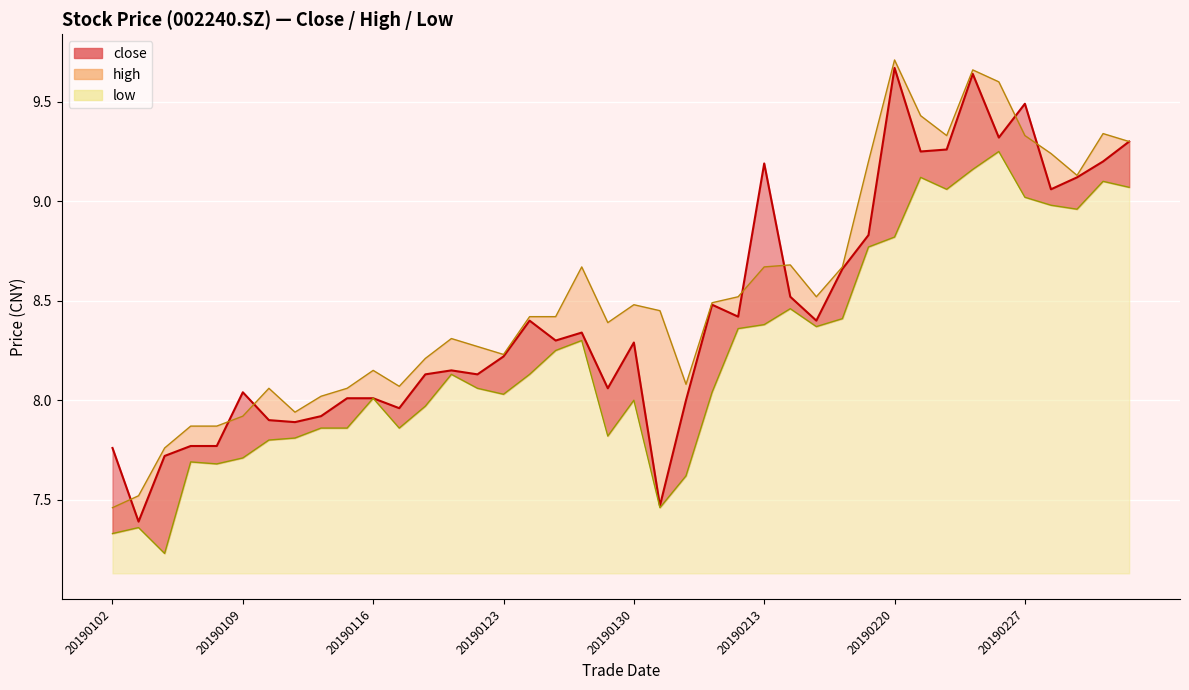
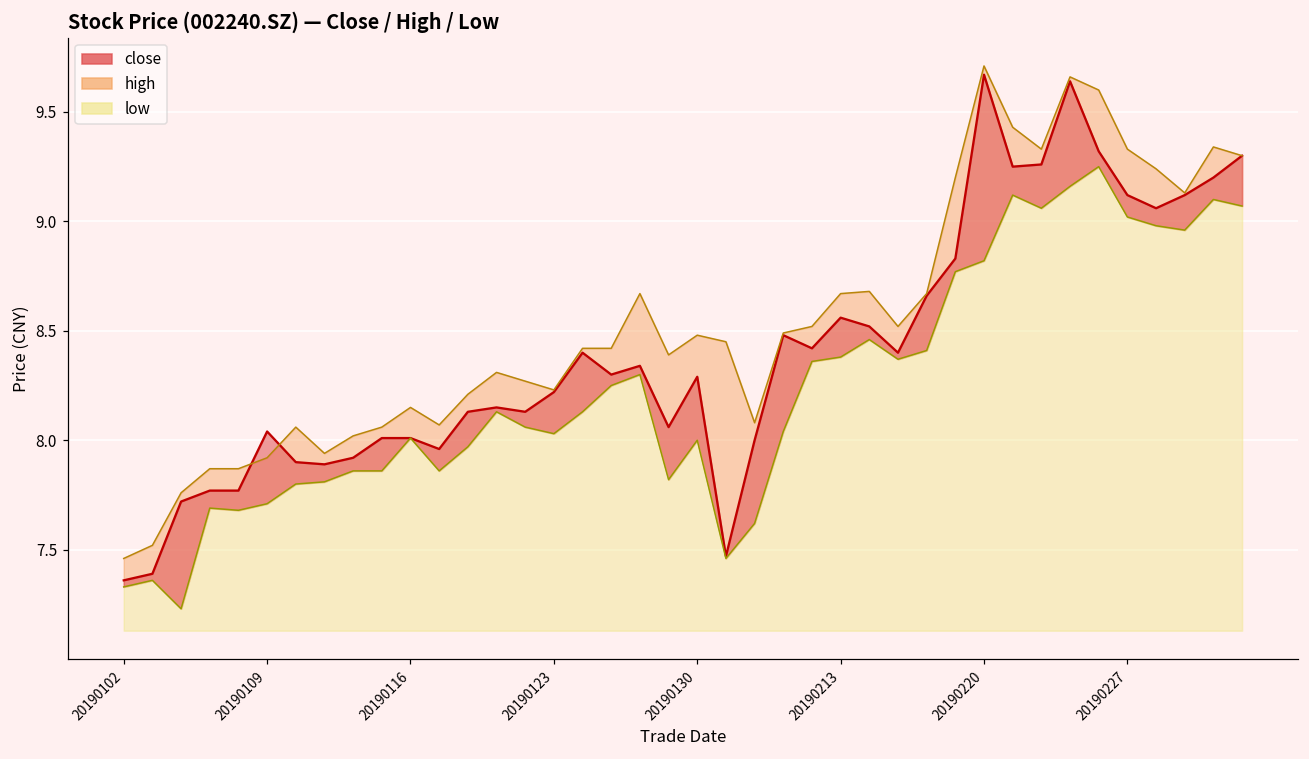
close, 20190102: 7.76 -> 7.36
close, 20190213: 9.19 -> 8.56
close, 20190227: 9.49 -> 9.12
